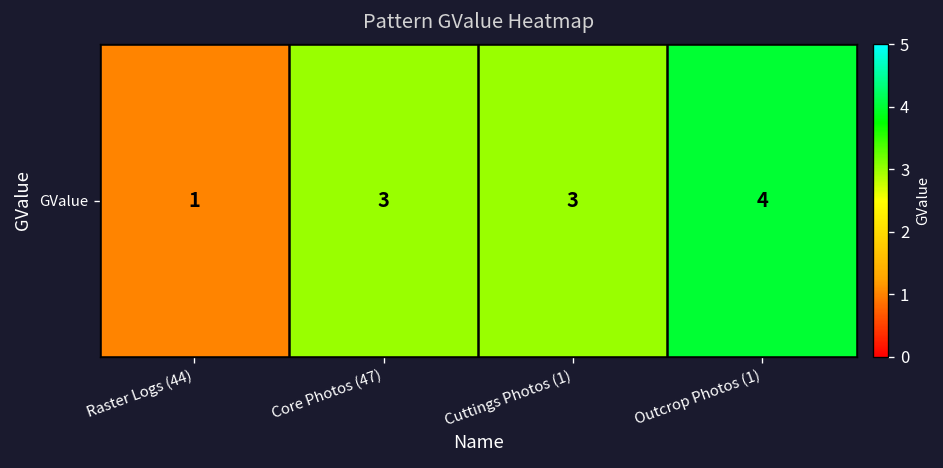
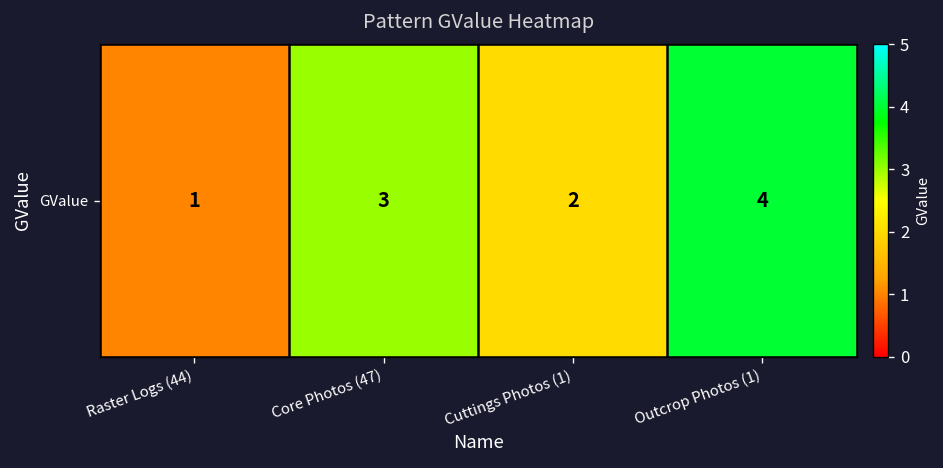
GValue, Cuttings Photos (1): 3 -> 2
